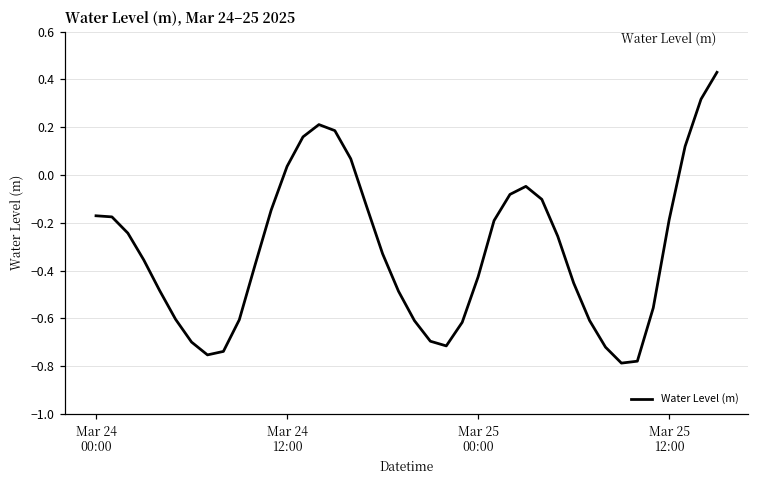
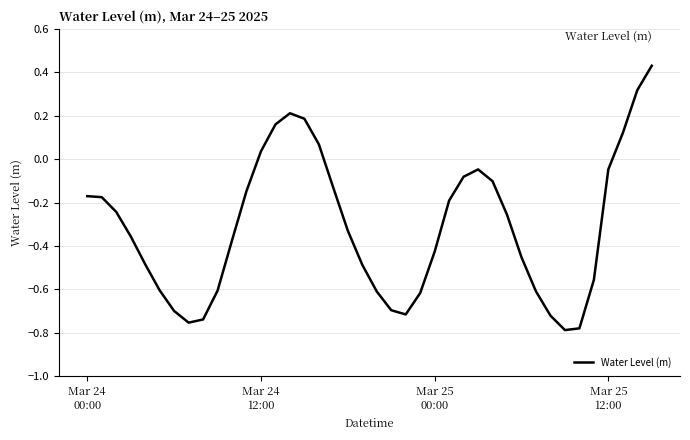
Mar 25 12:00: -0.19 -> -0.05
